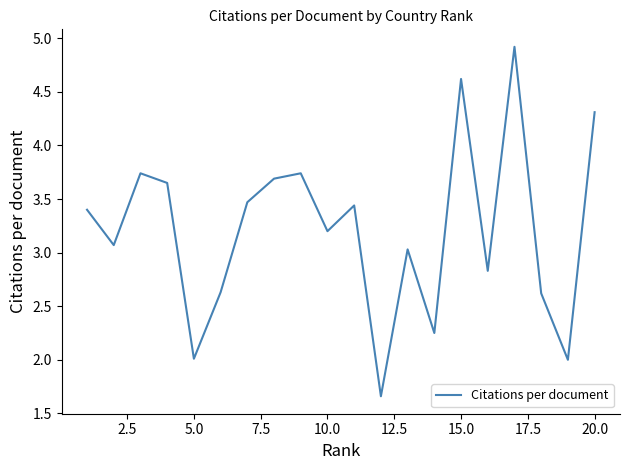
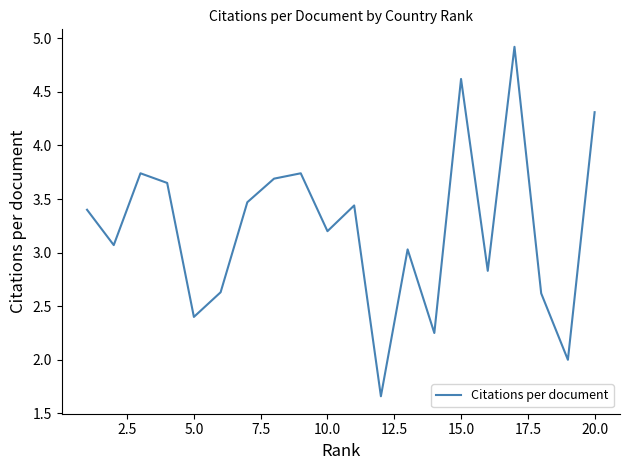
5.0: 2.01 -> 2.40
